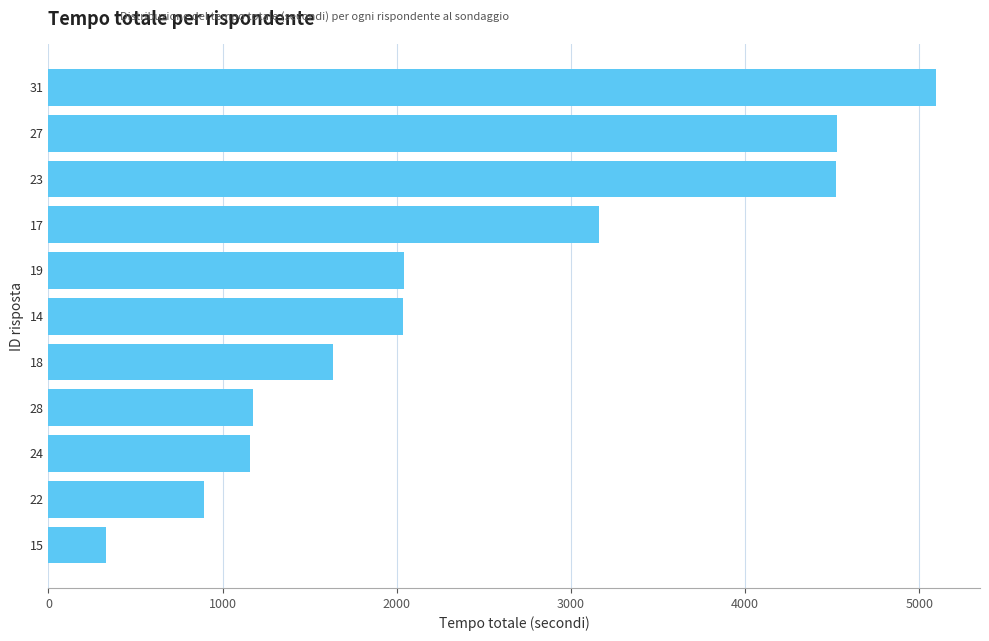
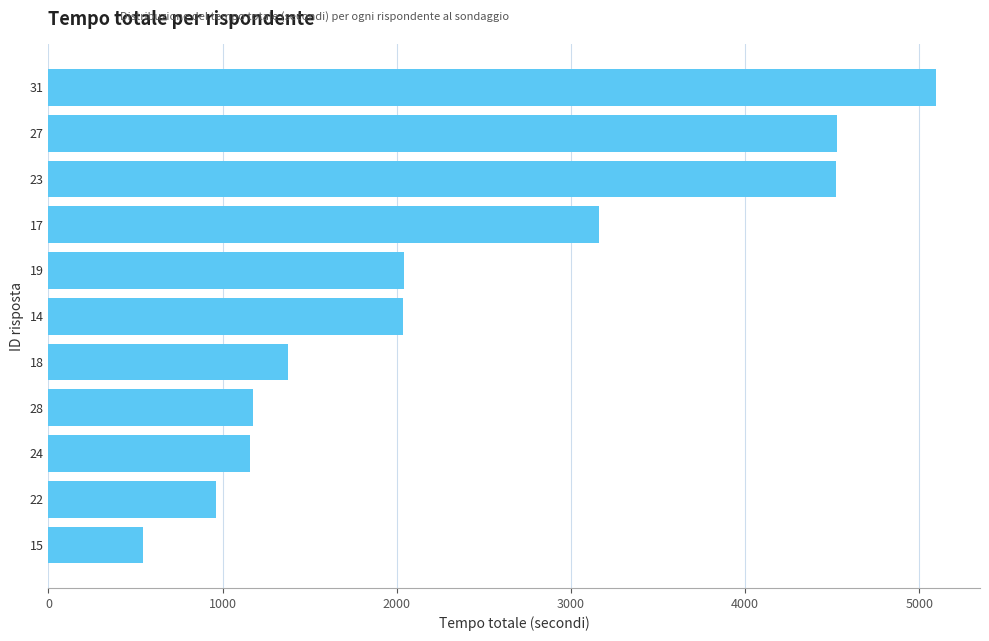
18: 1630 -> 1380
22: 900 -> 960
15: 330 -> 540
